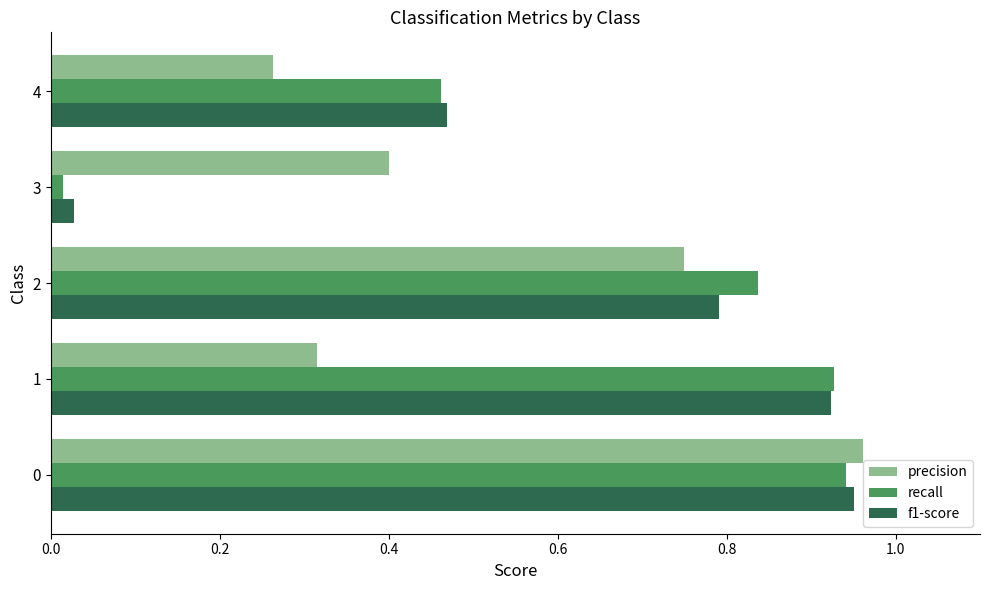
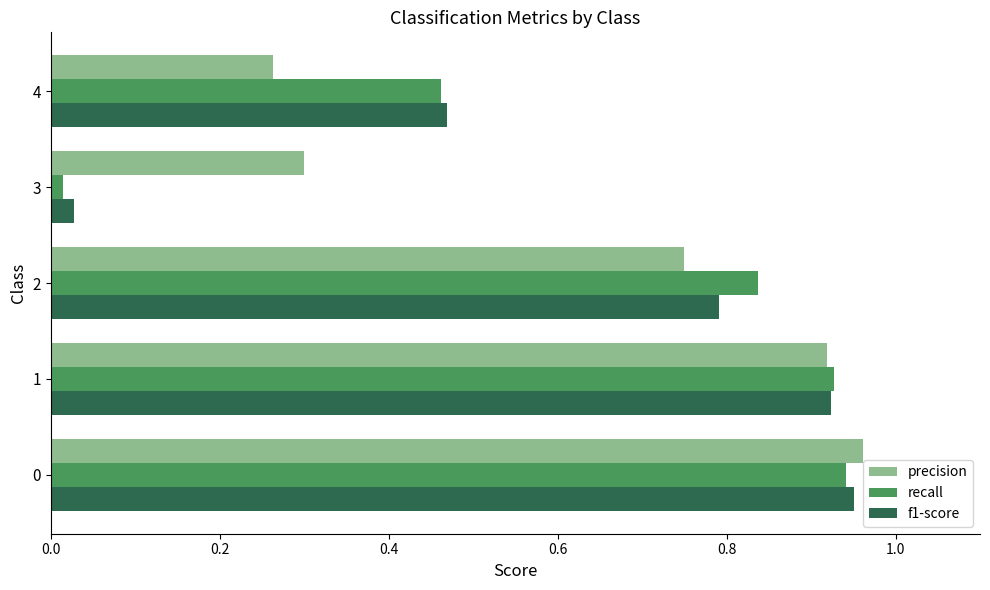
precision, 3: 0.4 -> 0.3
precision, 1: 0.32 -> 0.92
